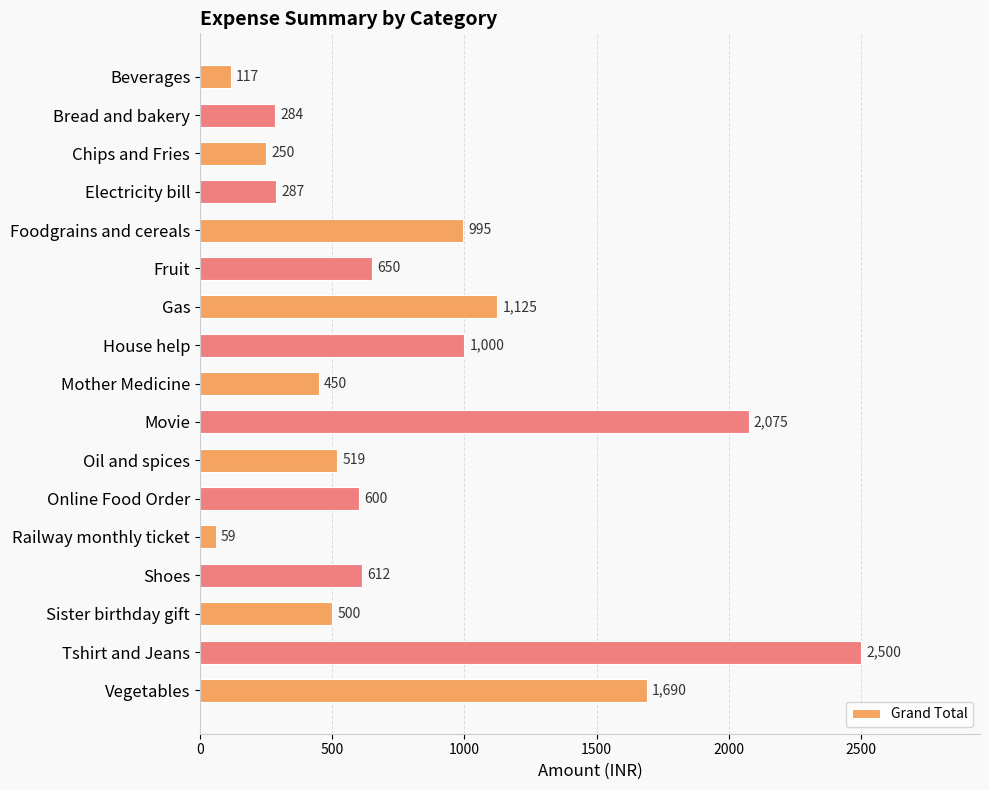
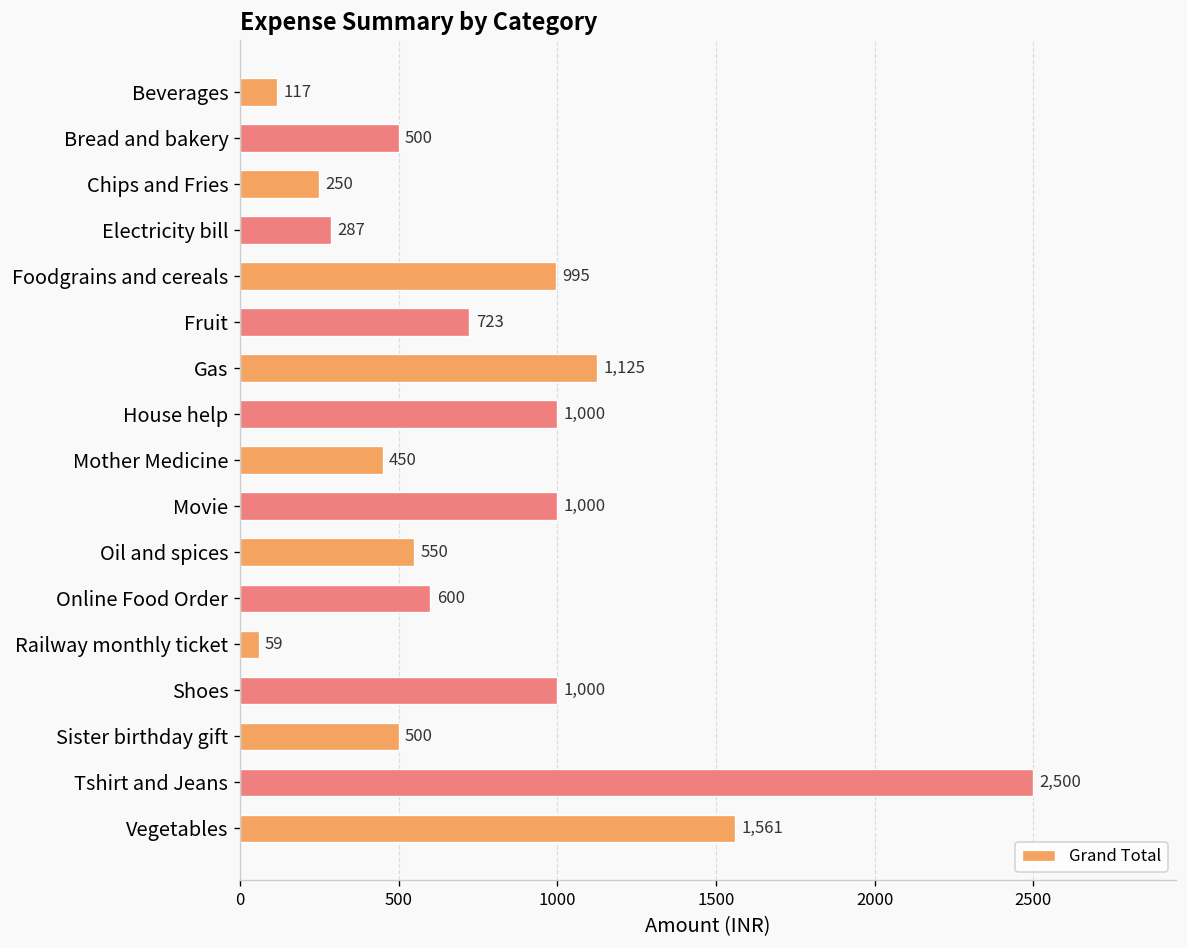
Bread and bakery: 284 -> 500
Fruit: 650 -> 723
Movie: 2,075 -> 1,000
Oil and spices: 519 -> 550
Shoes: 612 -> 1,000
Vegetables: 1,690 -> 1,561
